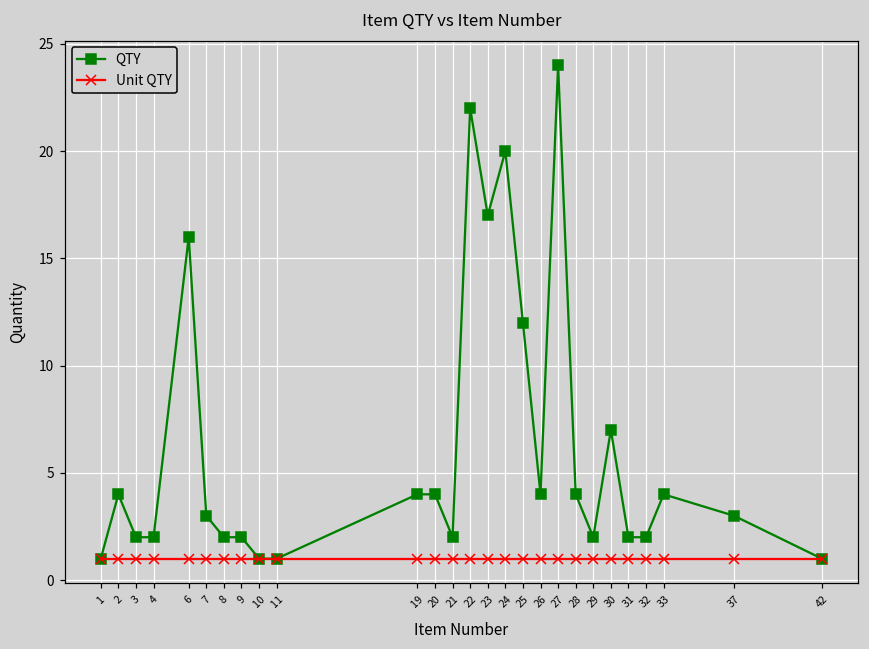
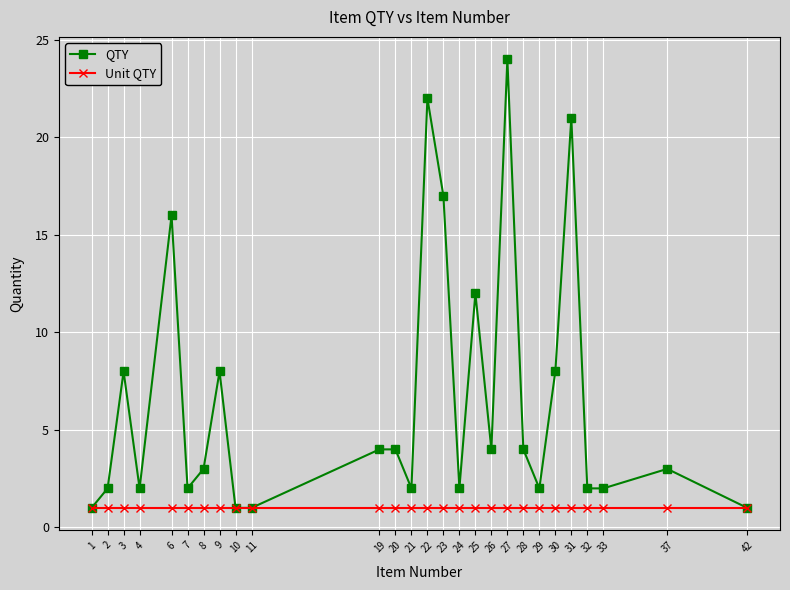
QTY, 2: 4 -> 2
QTY, 3: 2 -> 8
QTY, 7: 3 -> 2
QTY, 8: 2 -> 3
QTY, 9: 2 -> 8
QTY, 24: 20 -> 2
QTY, 30: 7 -> 8
QTY, 31: 2 -> 21
QTY, 33: 4 -> 2
